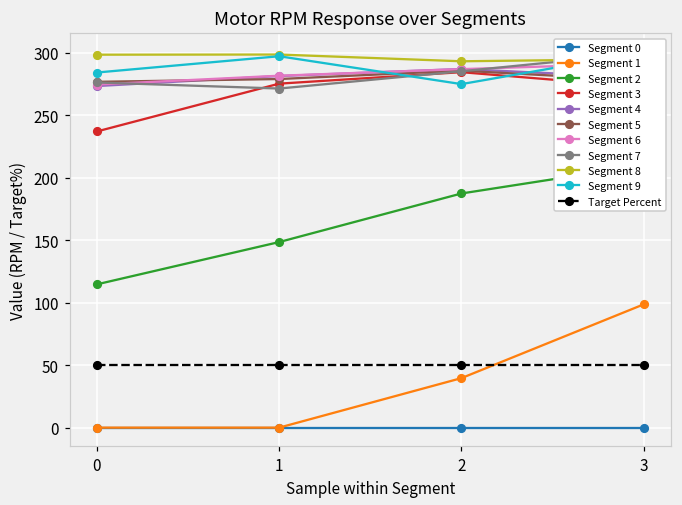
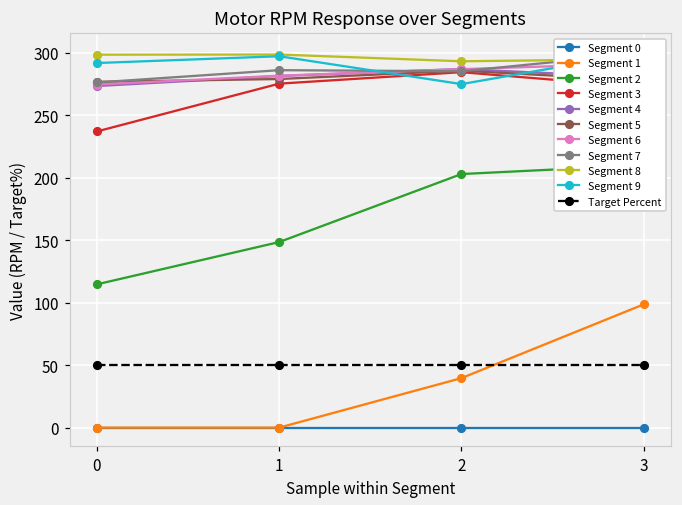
Segment 9, 0: 284 -> 292
Segment 7, 1: 271 -> 286
Segment 2, 2: 187 -> 203
